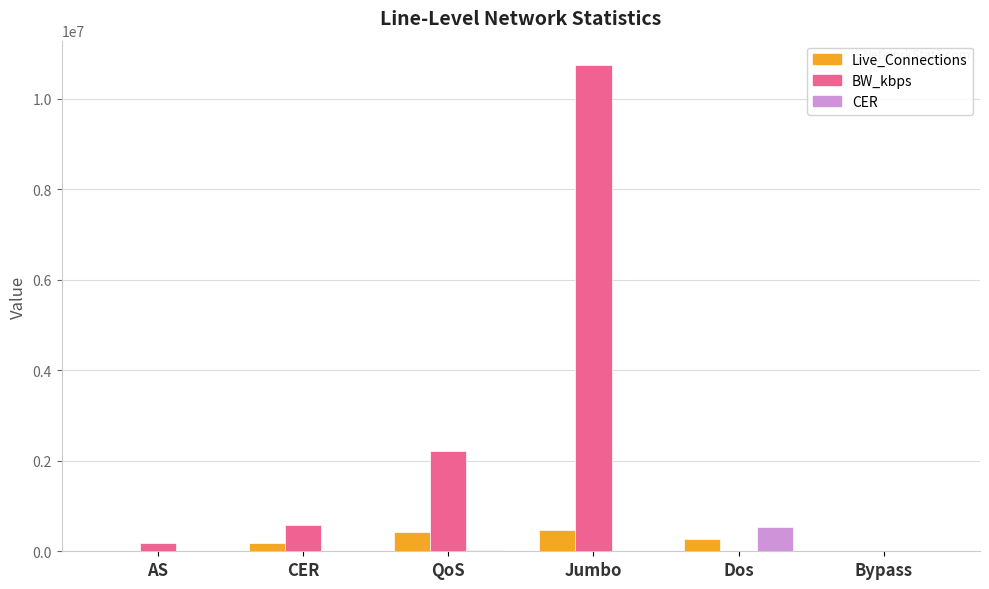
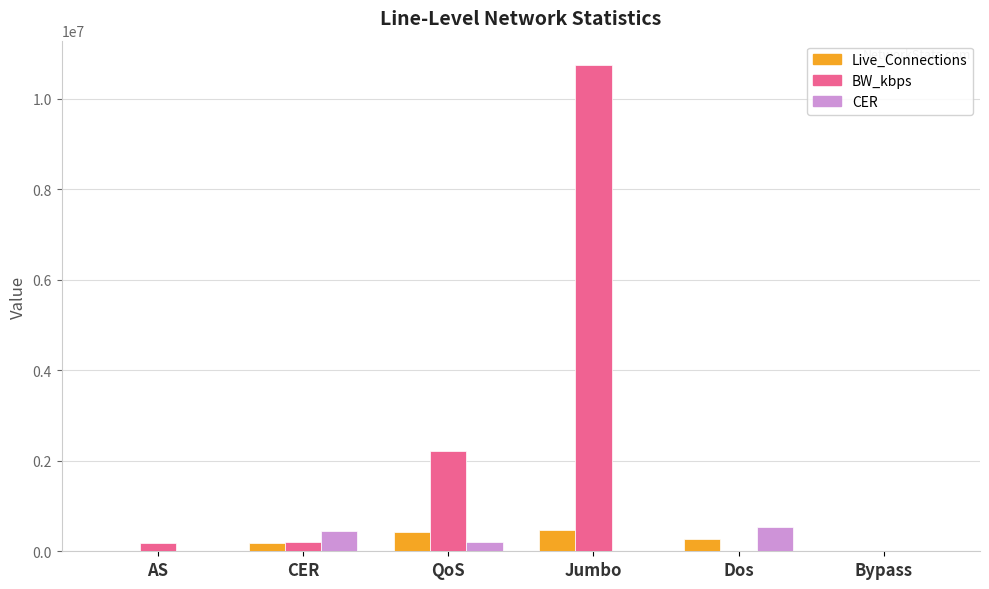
BW_kbps, CER: 600000 -> 200000
CER, CER: 0 -> 400000
CER, QoS: 0 -> 200000
